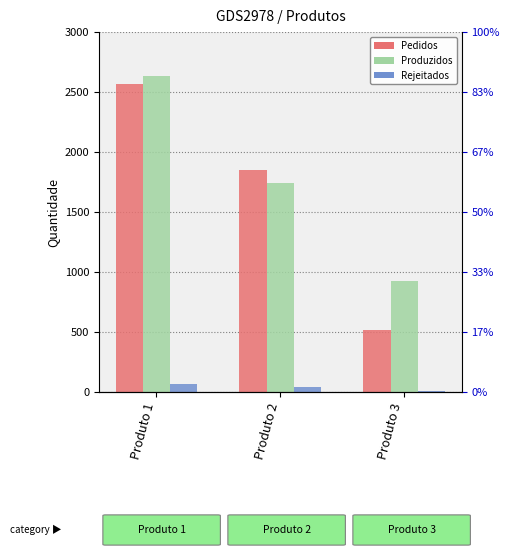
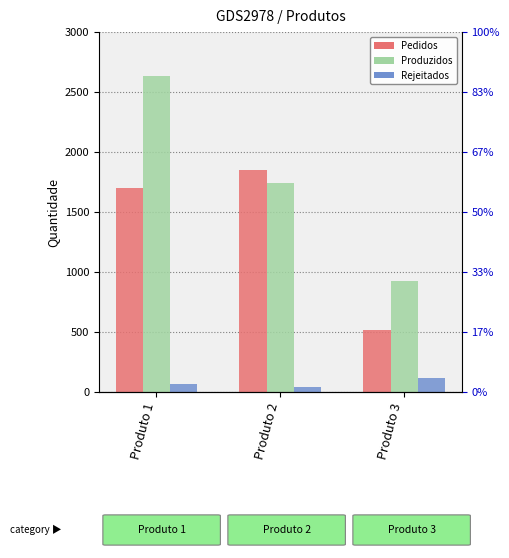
Pedidos, Produto 1: 2570 -> 1700
Rejeitados, Produto 3: 10 -> 120
